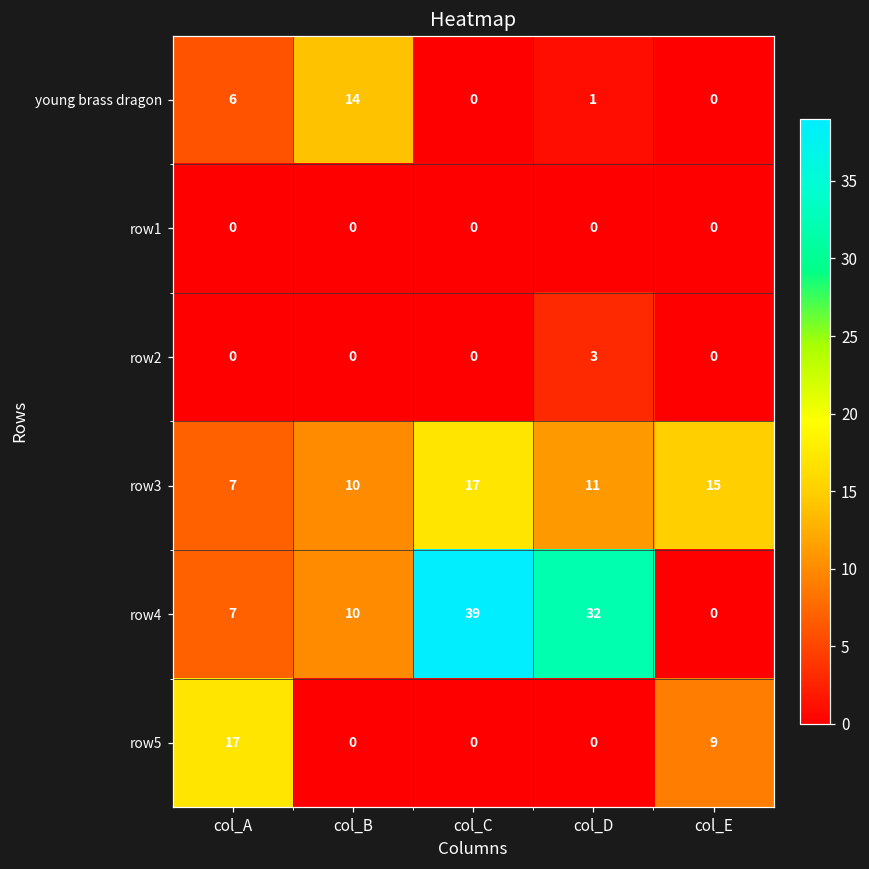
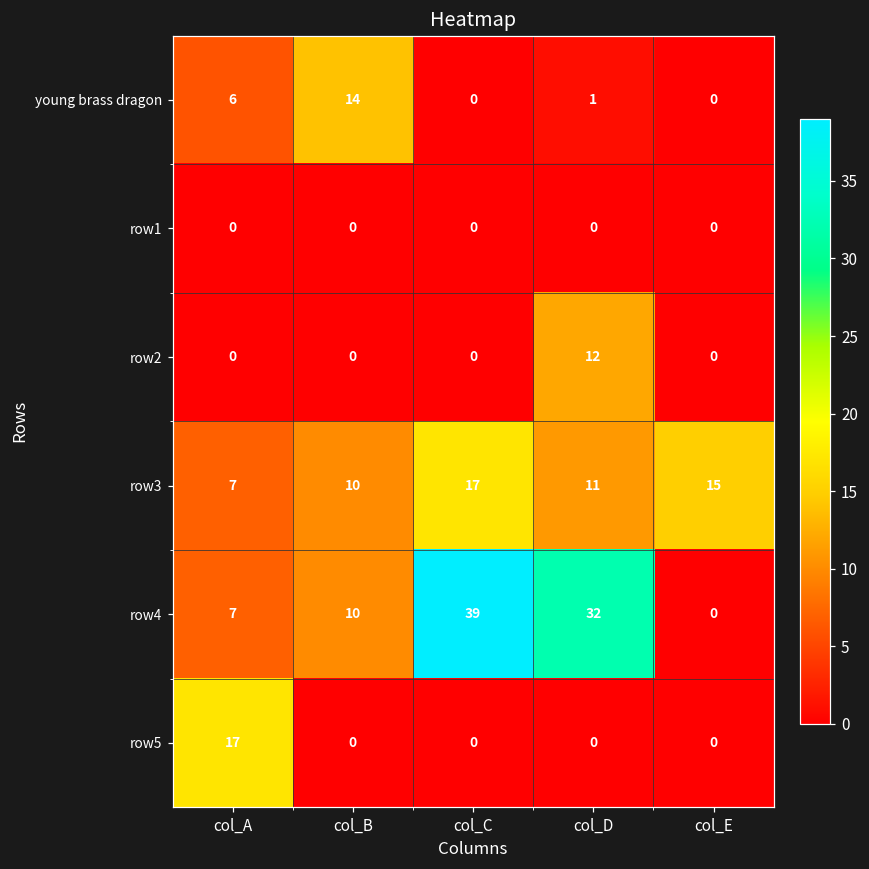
row2, col_D: 3 -> 12
row5, col_E: 9 -> 0
